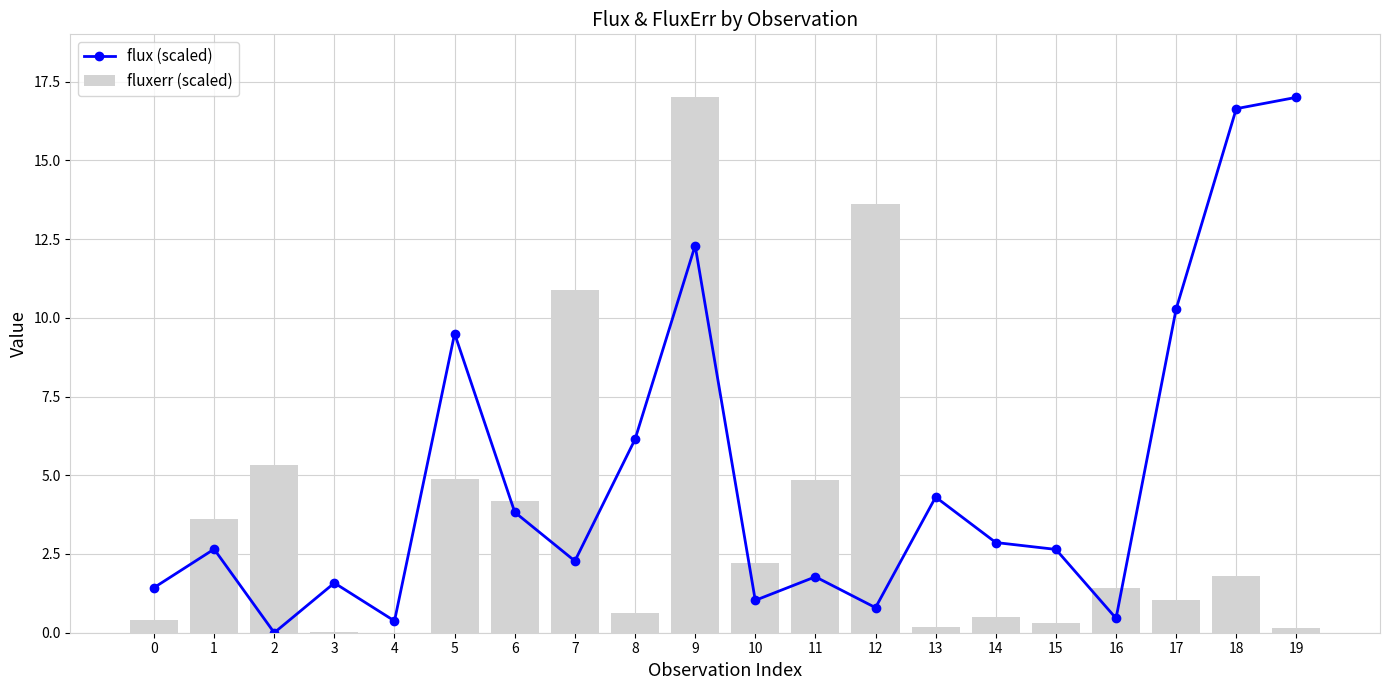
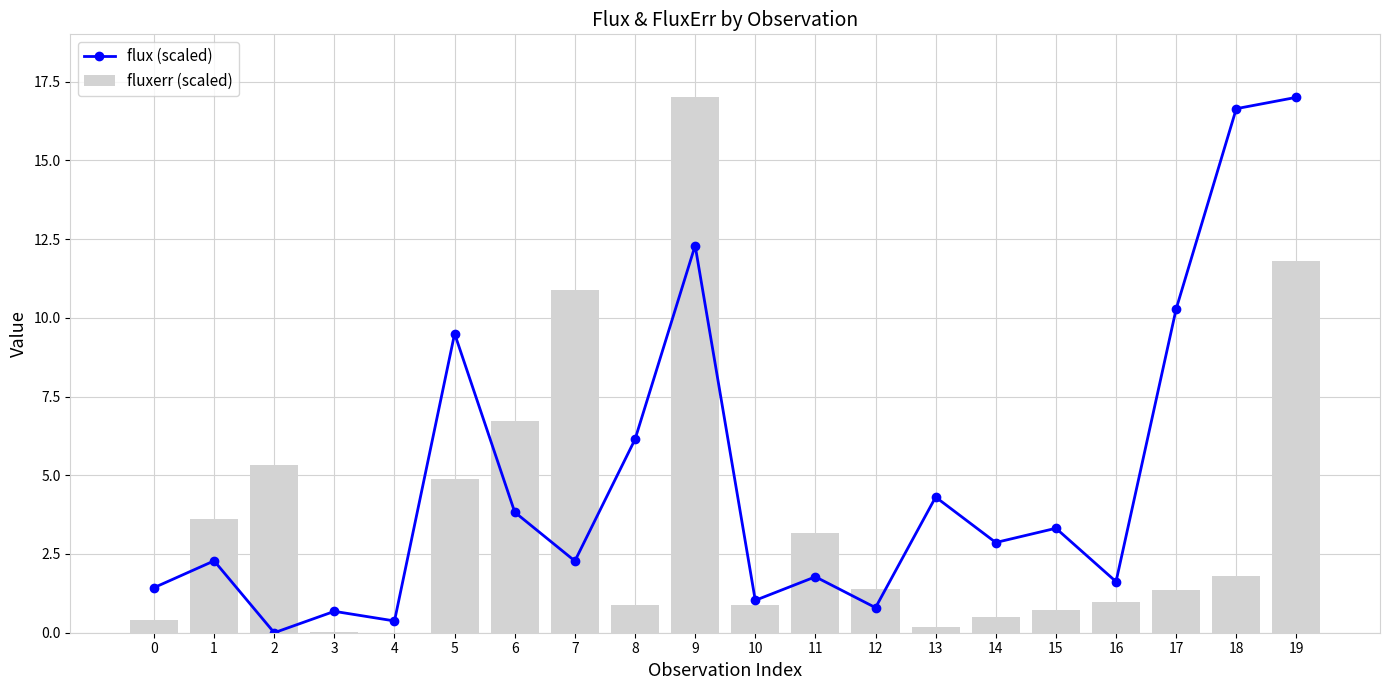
flux (scaled), 1: 2.7 -> 2.3
flux (scaled), 3: 1.6 -> 0.7
fluxerr (scaled), 6: 4.2 -> 6.7
fluxerr (scaled), 8: 0.6 -> 0.9
fluxerr (scaled), 10: 2.2 -> 0.9
fluxerr (scaled), 11: 4.9 -> 3.2
fluxerr (scaled), 12: 13.6 -> 1.4
flux (scaled), 15: 2.6 -> 3.3
fluxerr (scaled), 15: 0.3 -> 0.7
flux (scaled), 16: 0.5 -> 1.6
fluxerr (scaled), 16: 1.4 -> 1.0
fluxerr (scaled), 17: 1.0 -> 1.4
fluxerr (scaled), 19: 0.1 -> 11.8
